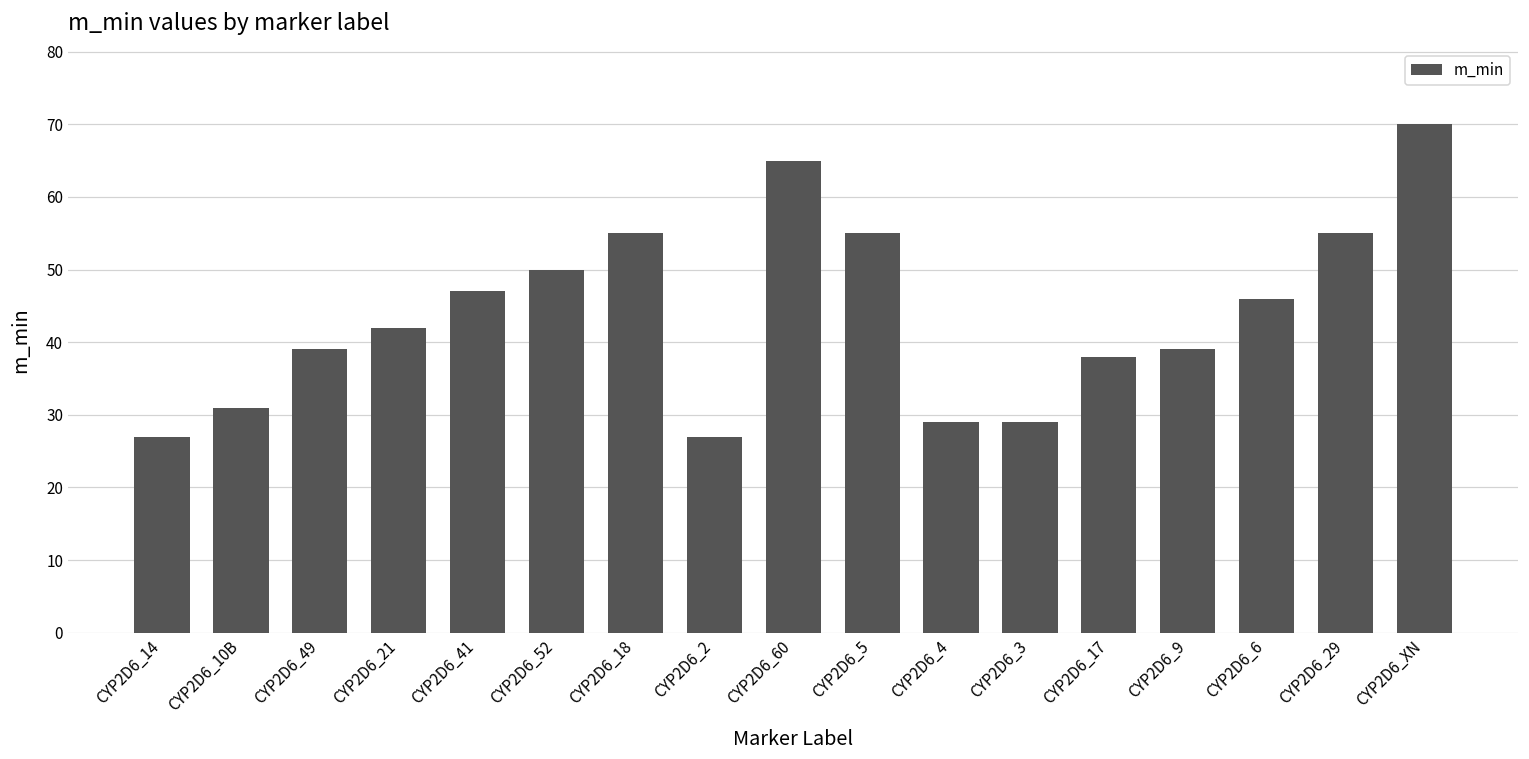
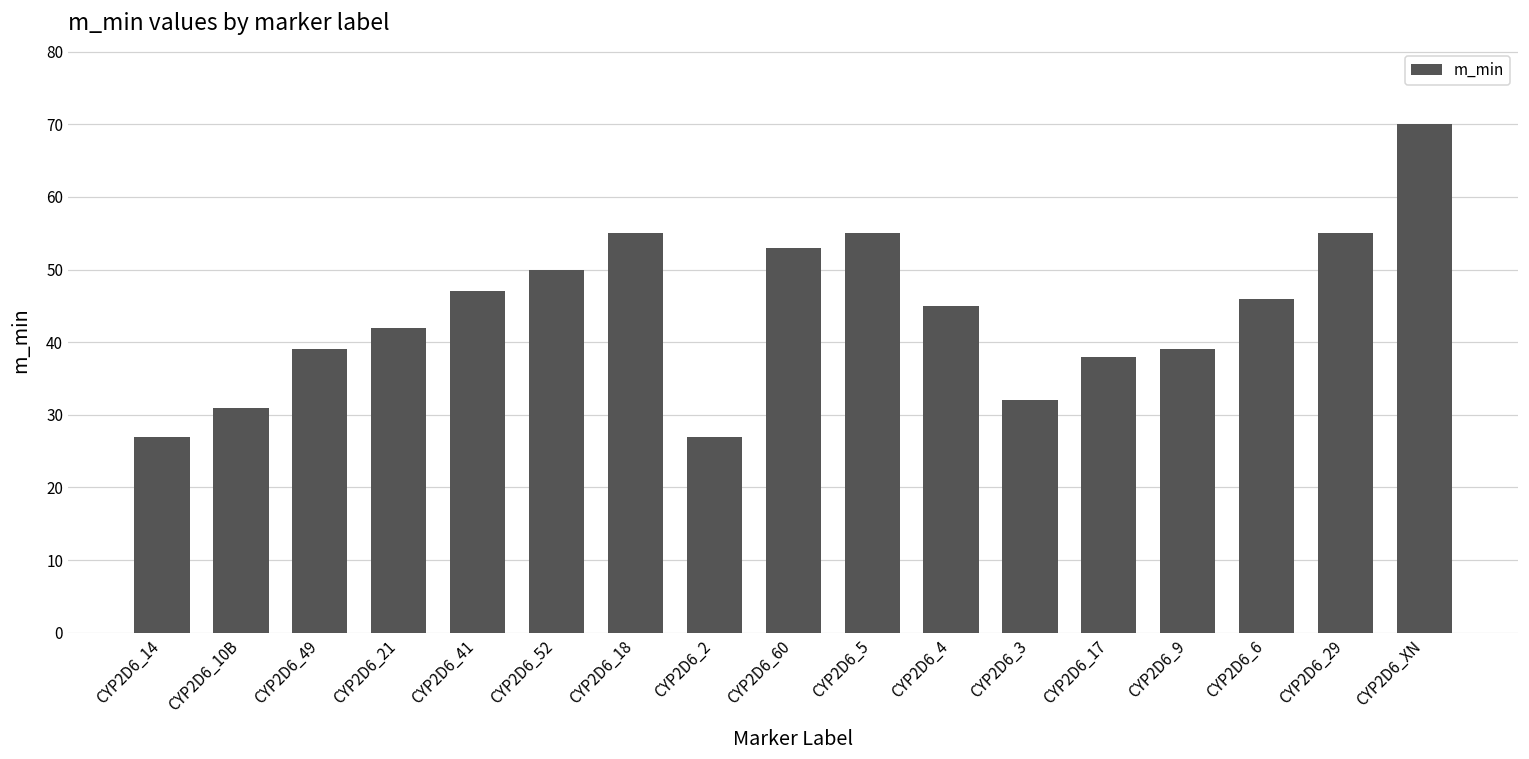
CYP2D6_60: 65 -> 53
CYP2D6_4: 29 -> 45
CYP2D6_3: 29 -> 32
